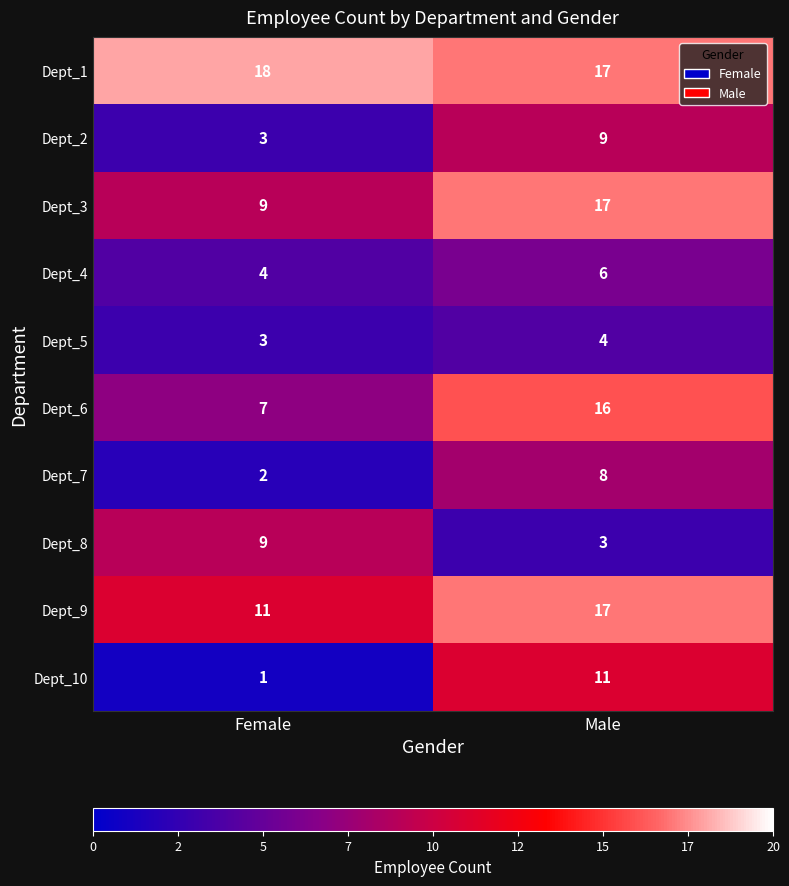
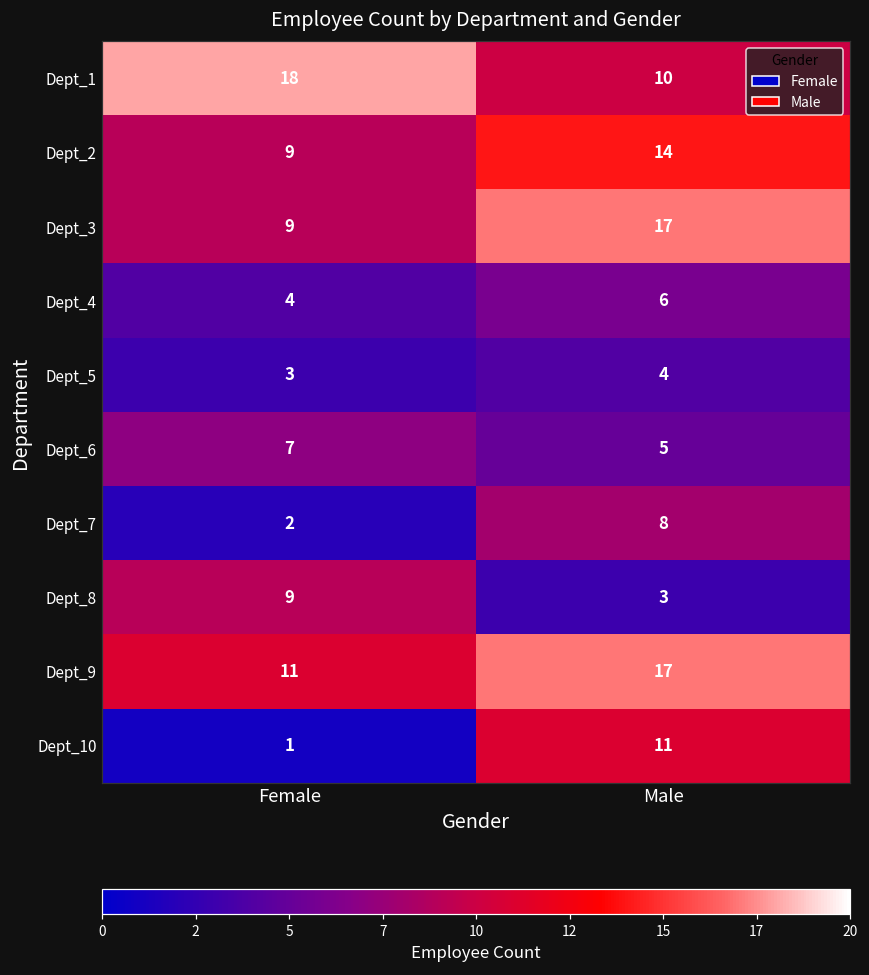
Dept_1, Male: 17 -> 10
Dept_2, Female: 3 -> 9
Dept_2, Male: 9 -> 14
Dept_6, Male: 16 -> 5
